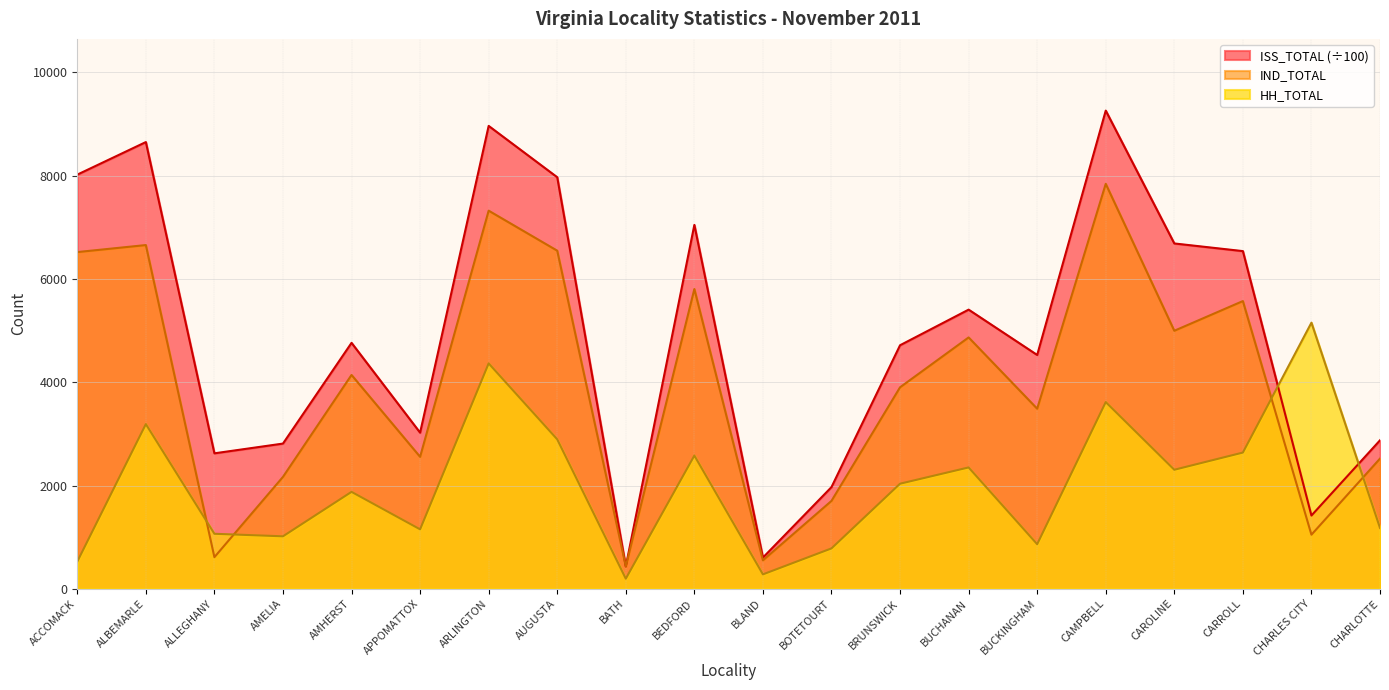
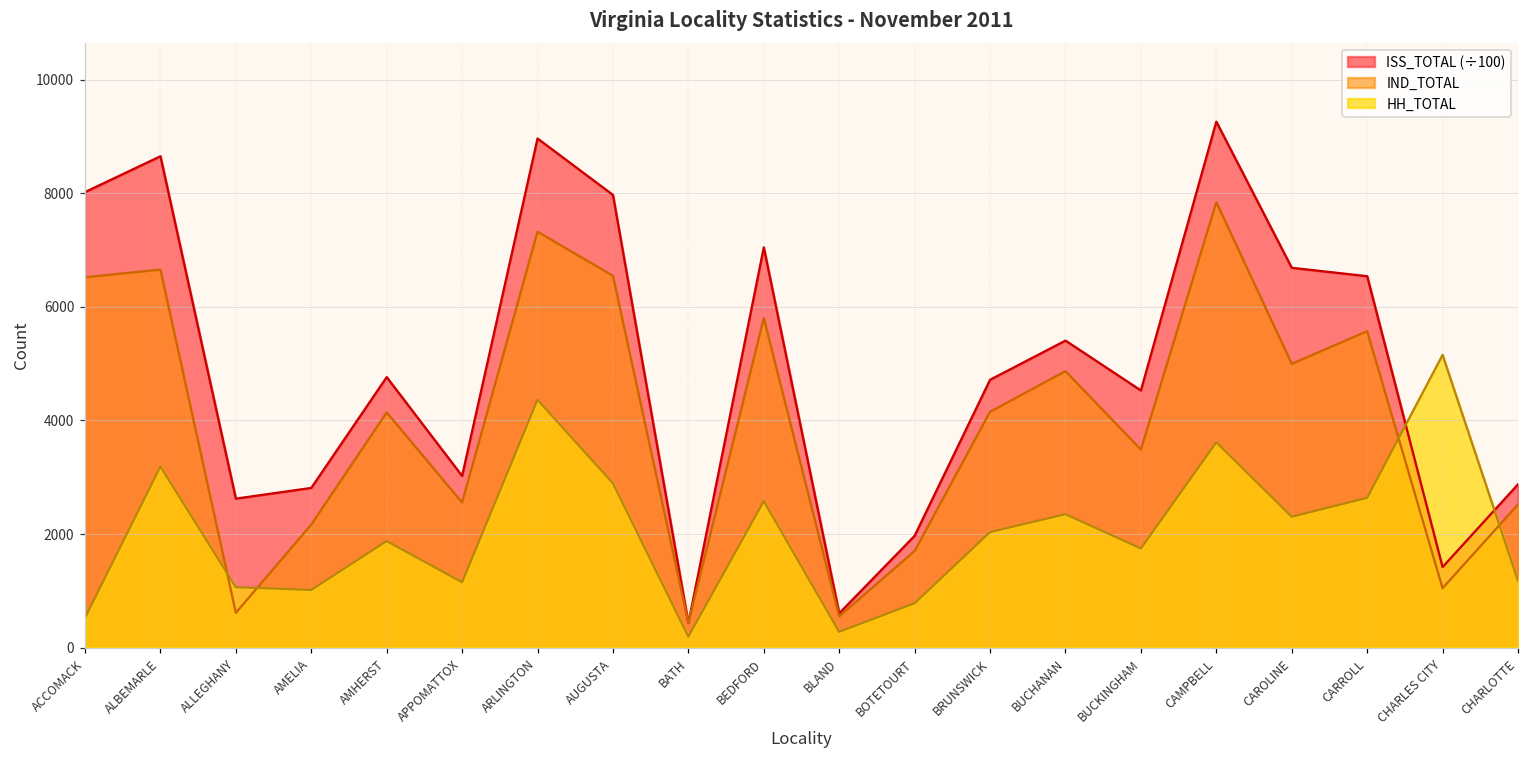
IND_TOTAL, BRUNSWICK: 3900 -> 4200
HH_TOTAL, BUCKINGHAM: 900 -> 1700
